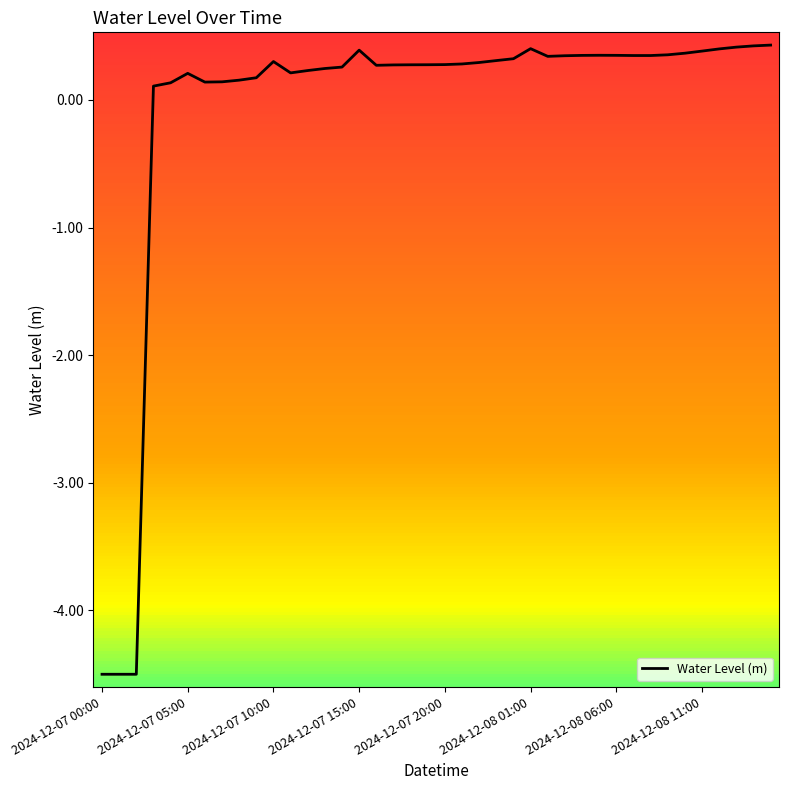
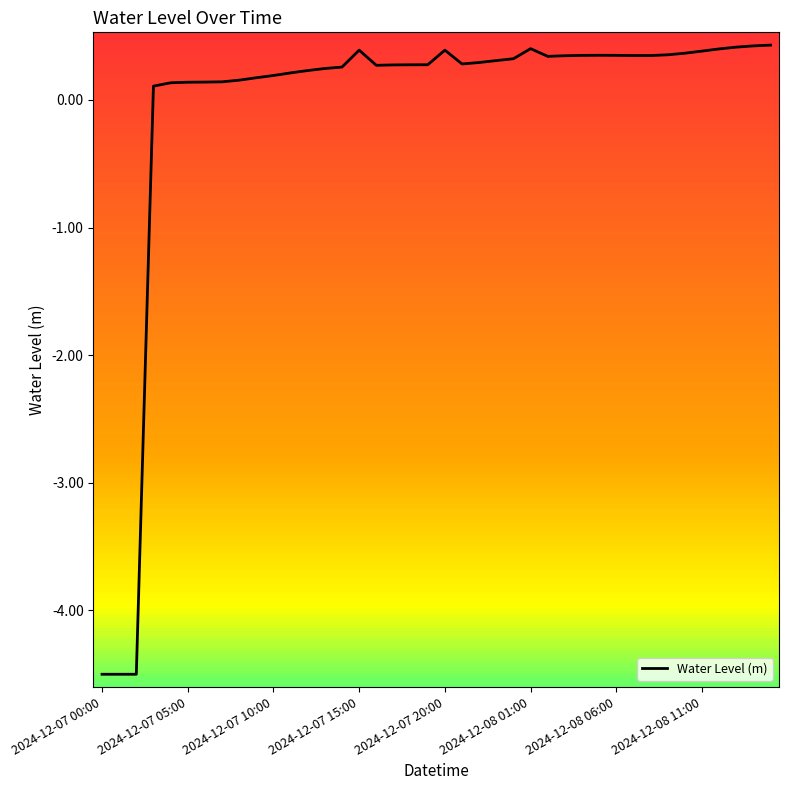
2024-12-07 05:00: 0.21 -> 0.14
2024-12-07 10:00: 0.30 -> 0.19
2024-12-07 20:00: 0.28 -> 0.39
